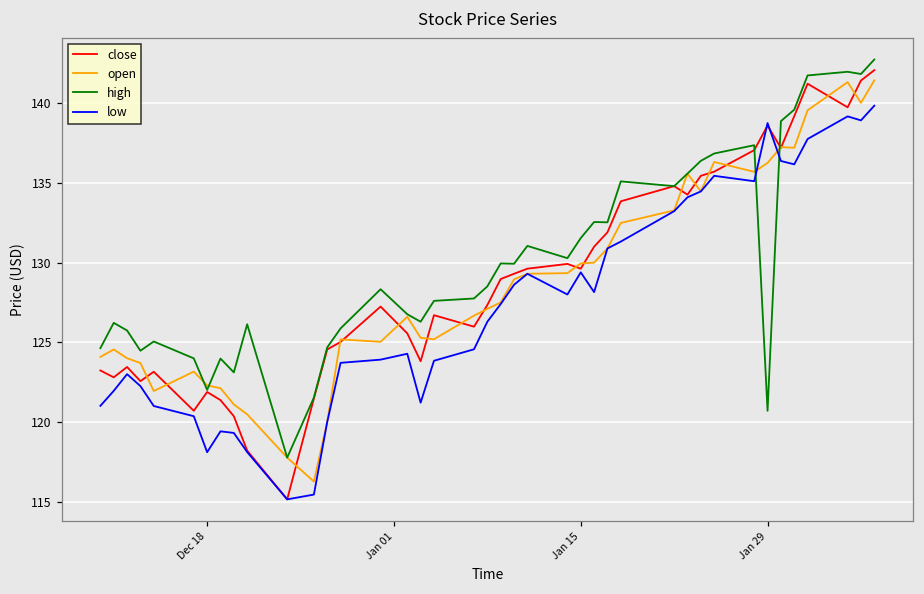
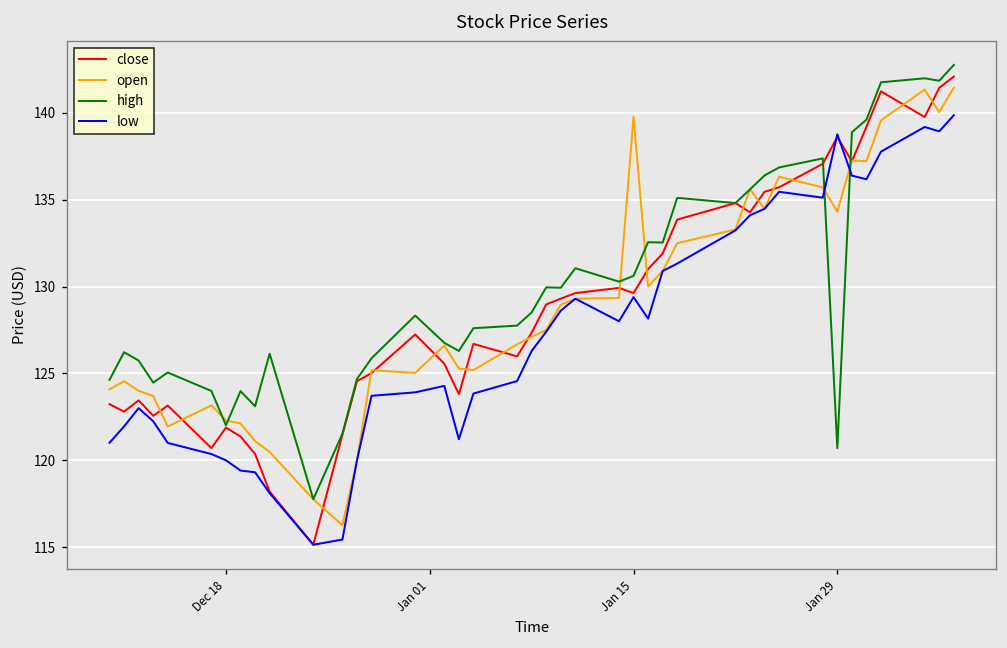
low, Dec 18: 118.1 -> 120.0
open, Jan 15: 130.0 -> 139.8
high, Jan 15: 131.5 -> 130.6
open, Jan 29: 136.3 -> 134.3
